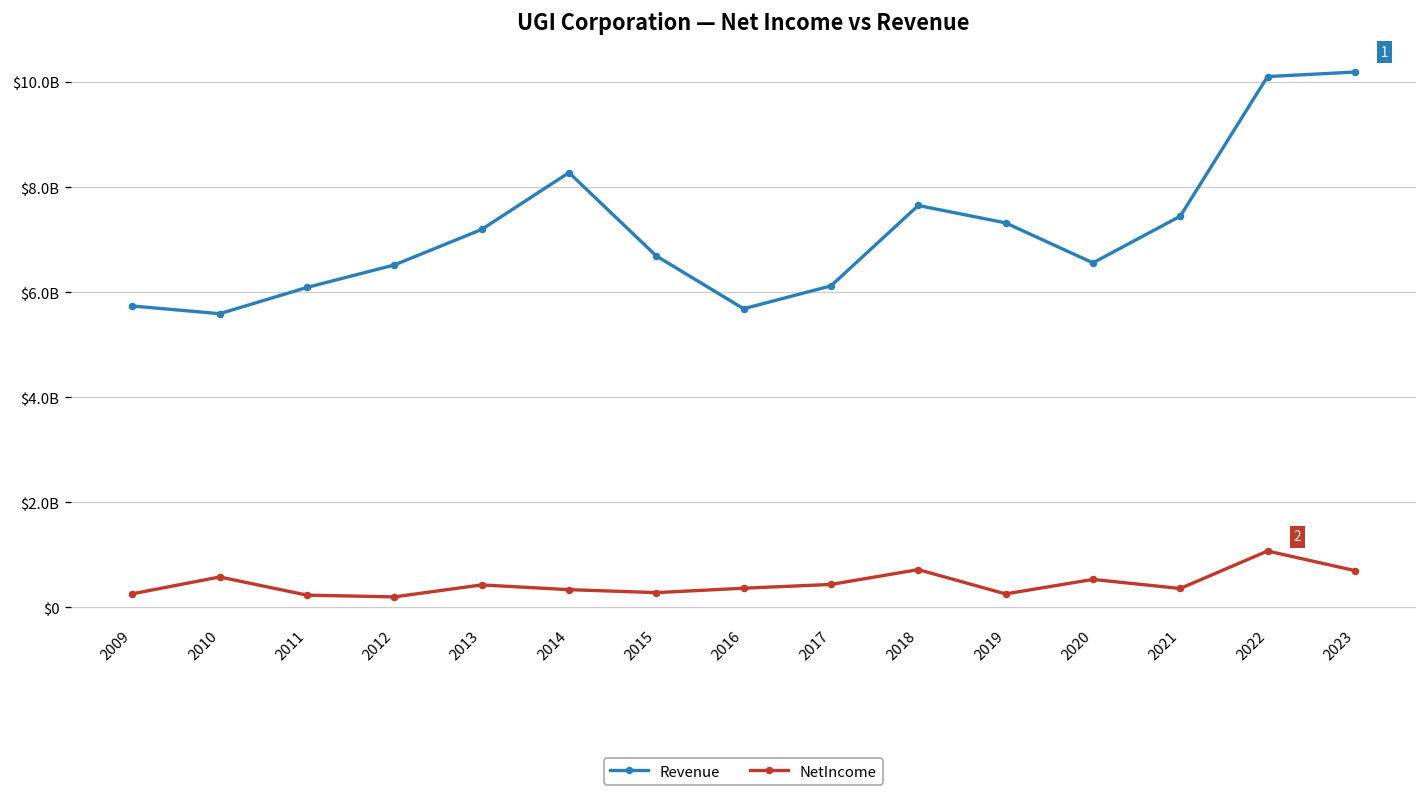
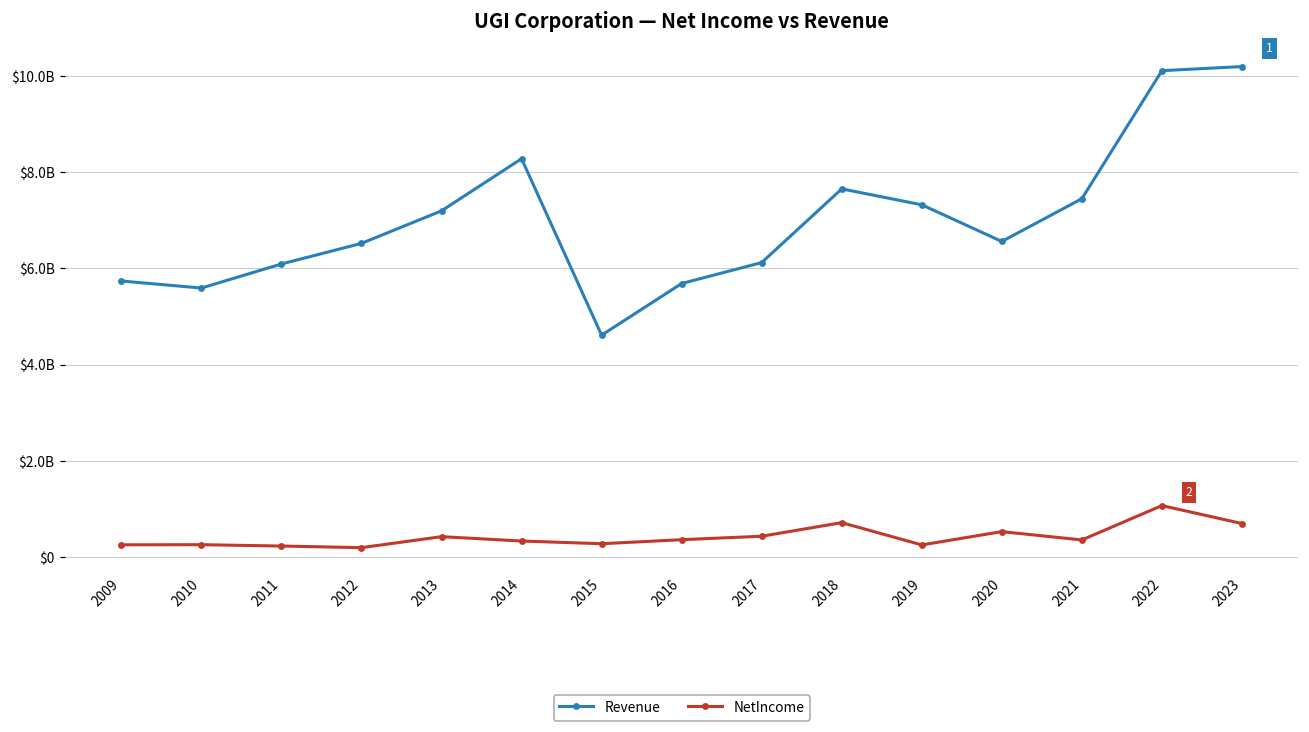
NetIncome, 2010: $600000000 -> $300000000
Revenue, 2015: $6700000000 -> $4600000000
